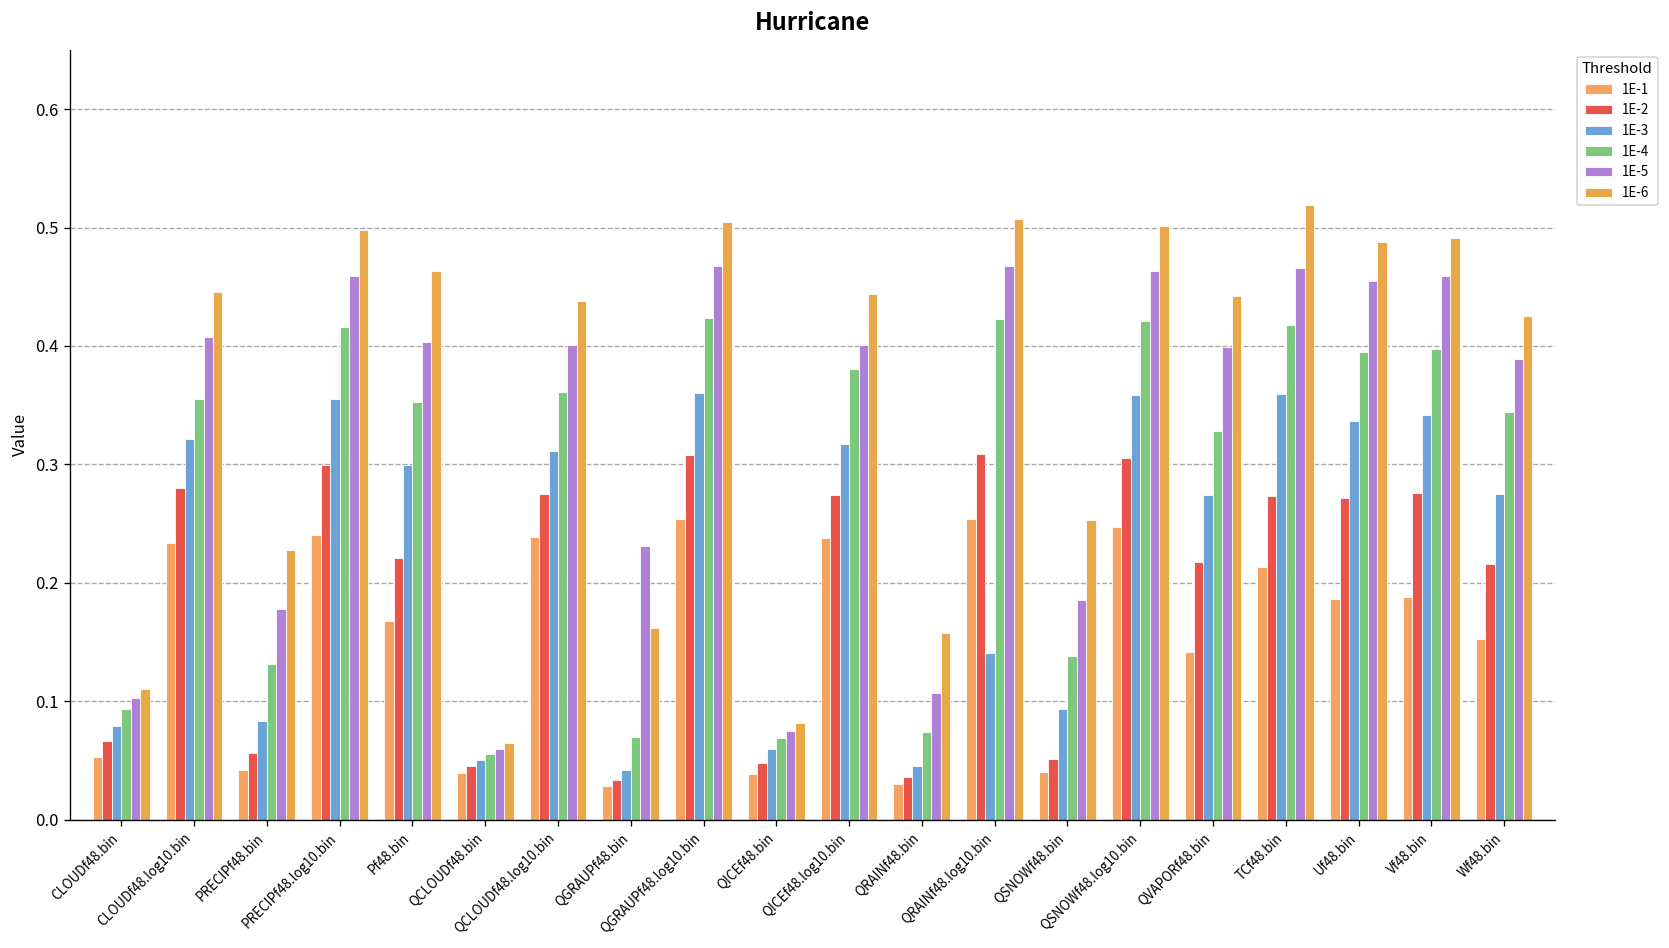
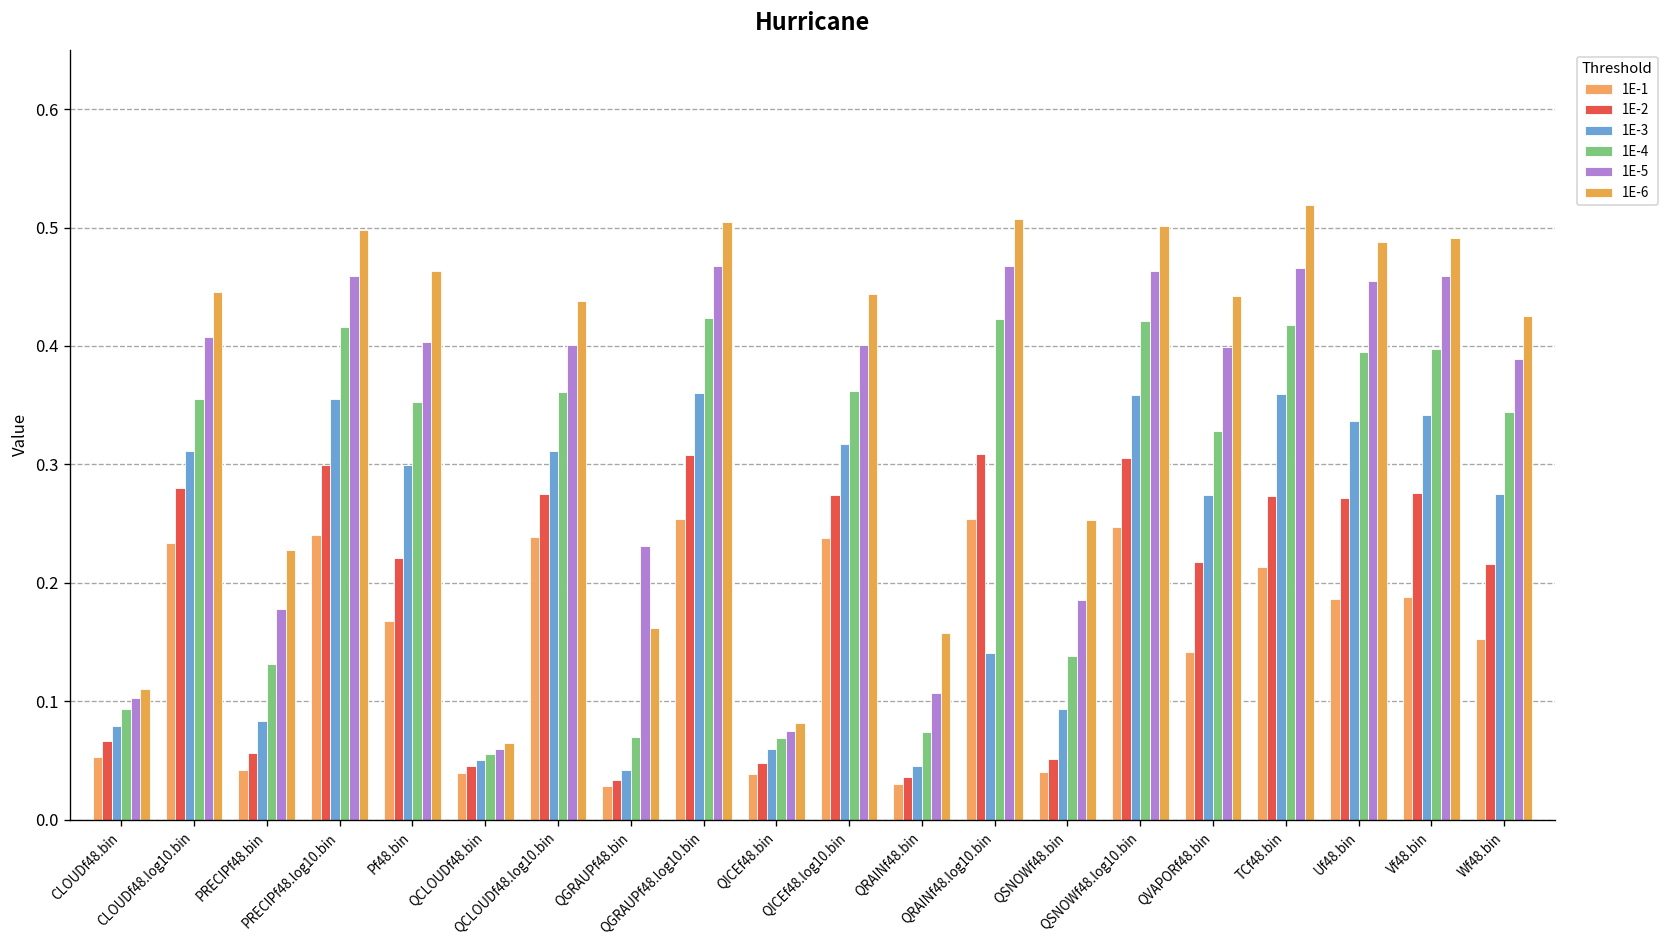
1E-3, CLOUDf48.log10.bin: 0.32 -> 0.31
1E-4, QICEf48.log10.bin: 0.38 -> 0.36
